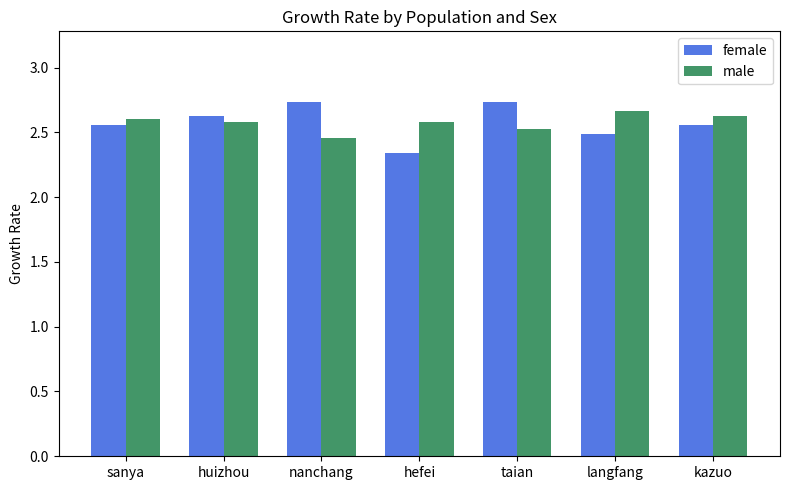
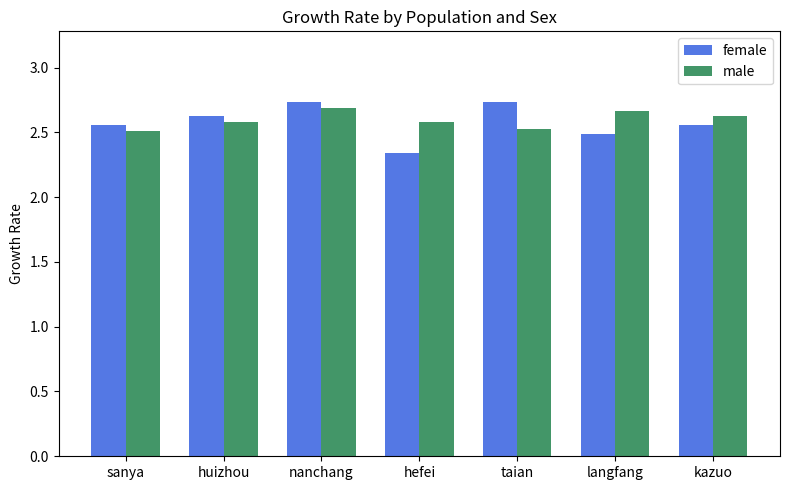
male, sanya: 2.60 -> 2.51
male, nanchang: 2.46 -> 2.69
